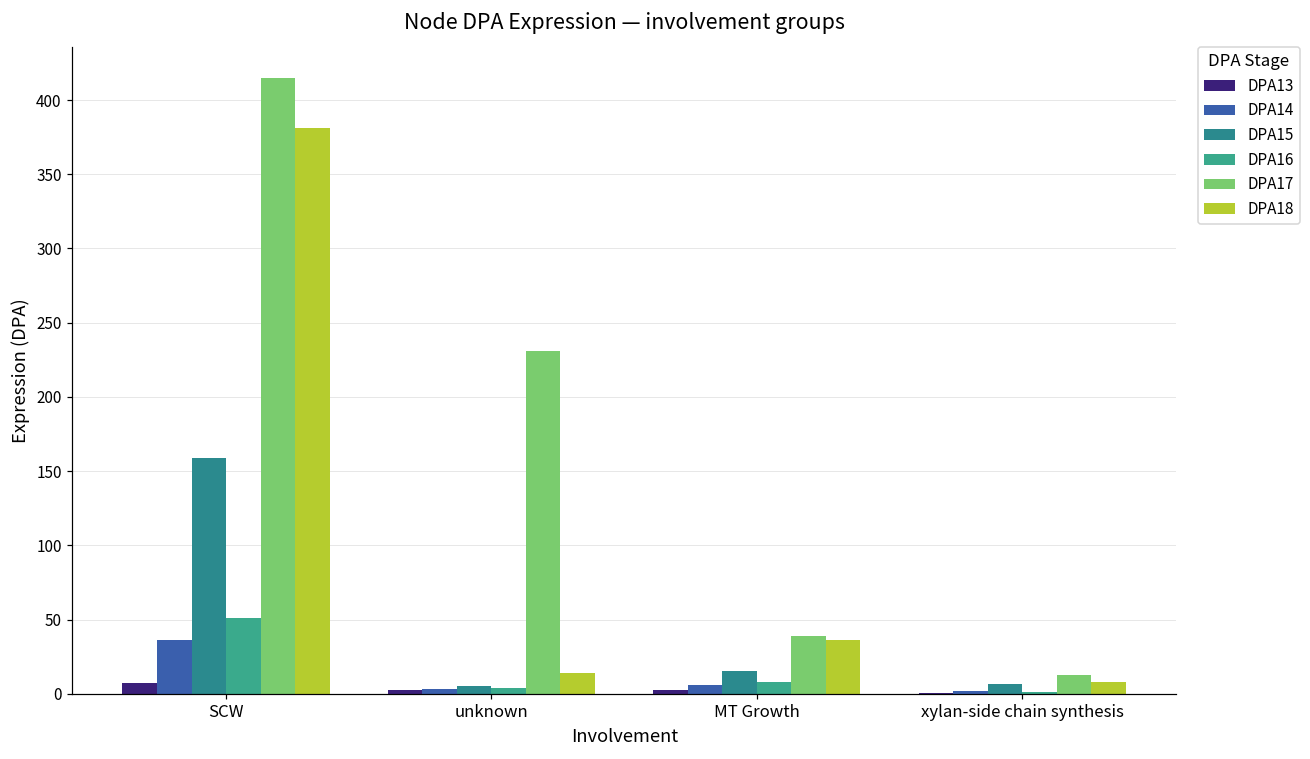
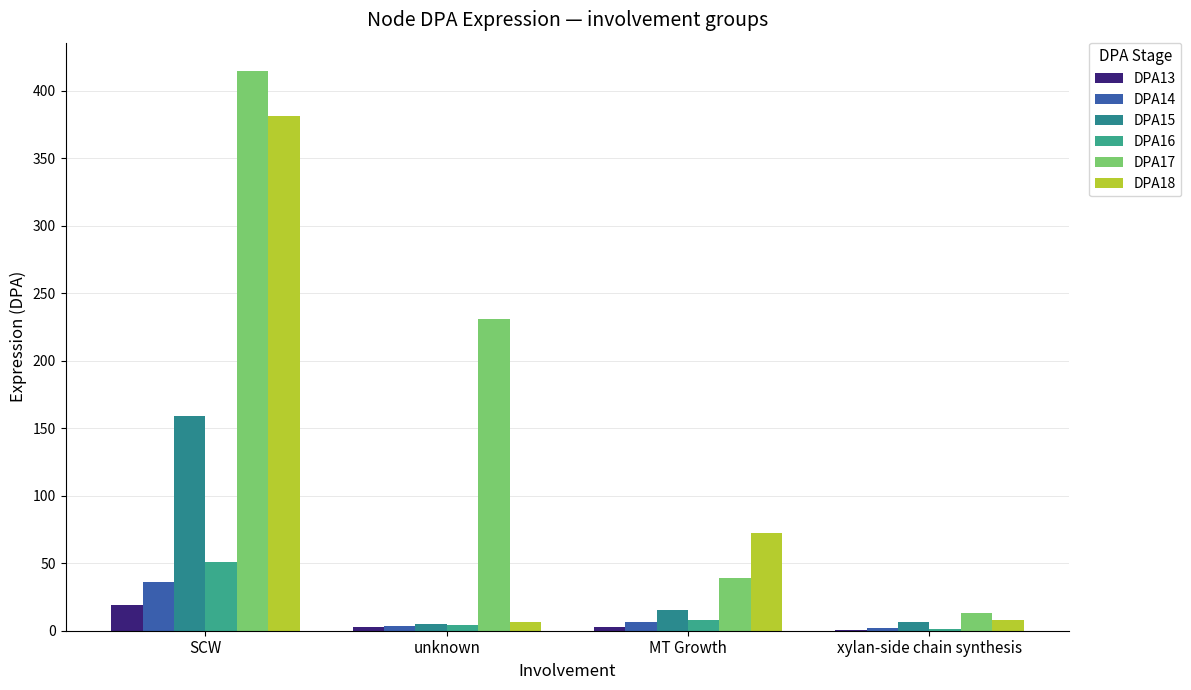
DPA13, SCW: 8 -> 19
DPA18, unknown: 14 -> 6
DPA18, MT Growth: 36 -> 72
